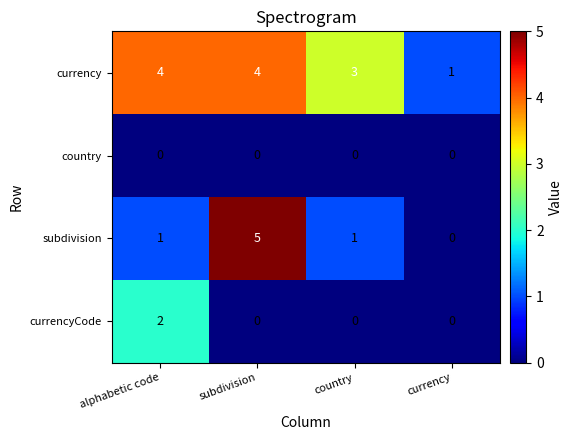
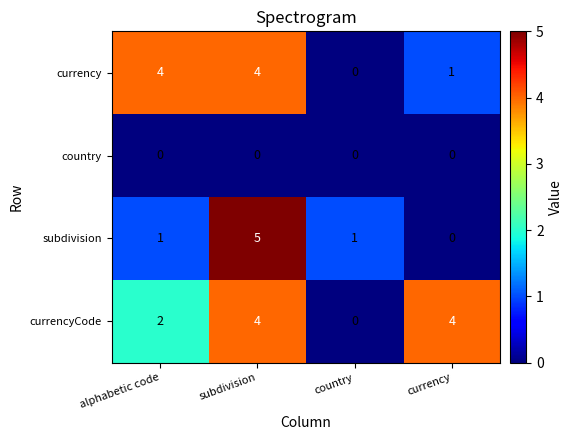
currency, country: 3 -> 0
currencyCode, subdivision: 0 -> 4
currencyCode, currency: 0 -> 4
